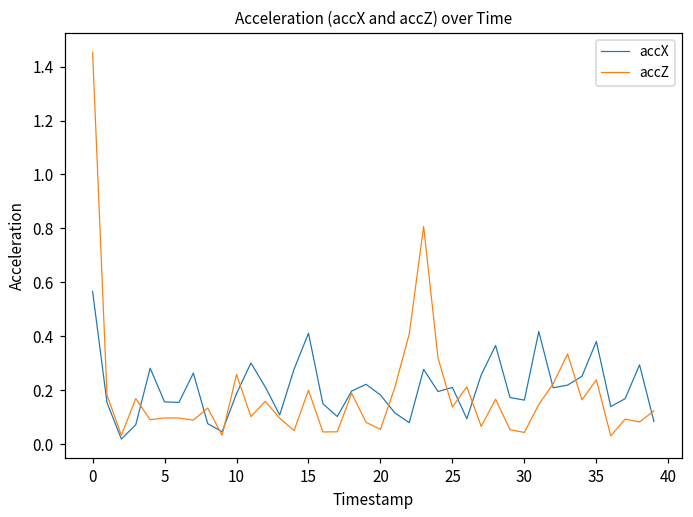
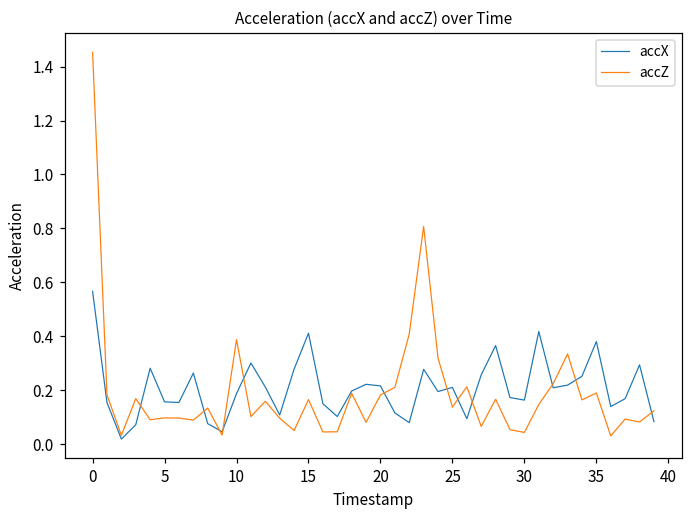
accZ, 10: 0.26 -> 0.39
accZ, 15: 0.20 -> 0.17
accX, 20: 0.18 -> 0.22
accZ, 20: 0.06 -> 0.18
accZ, 35: 0.24 -> 0.19
